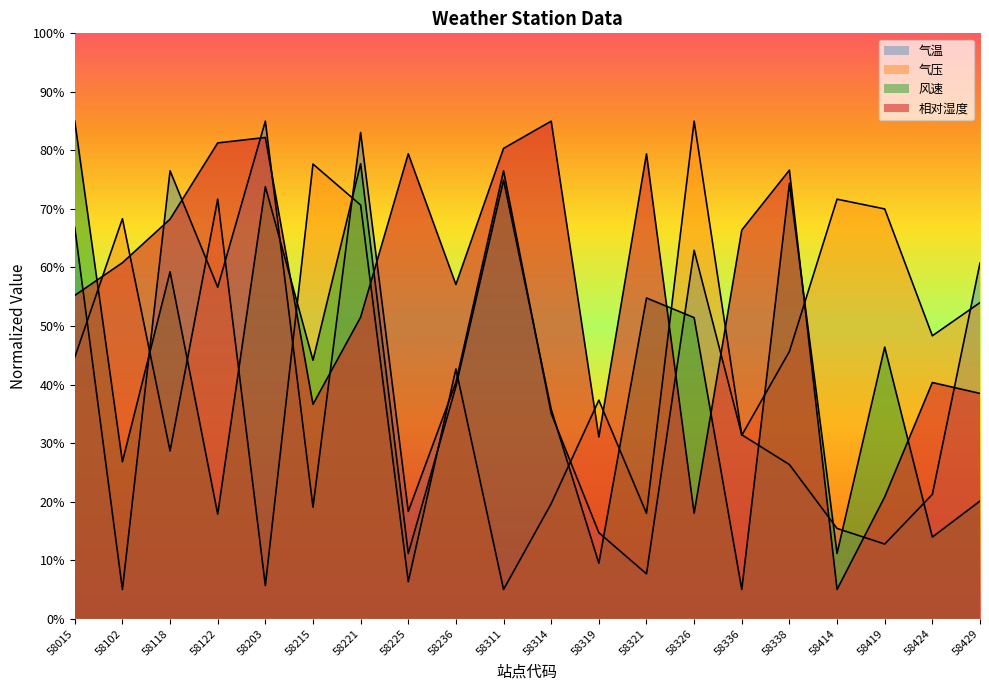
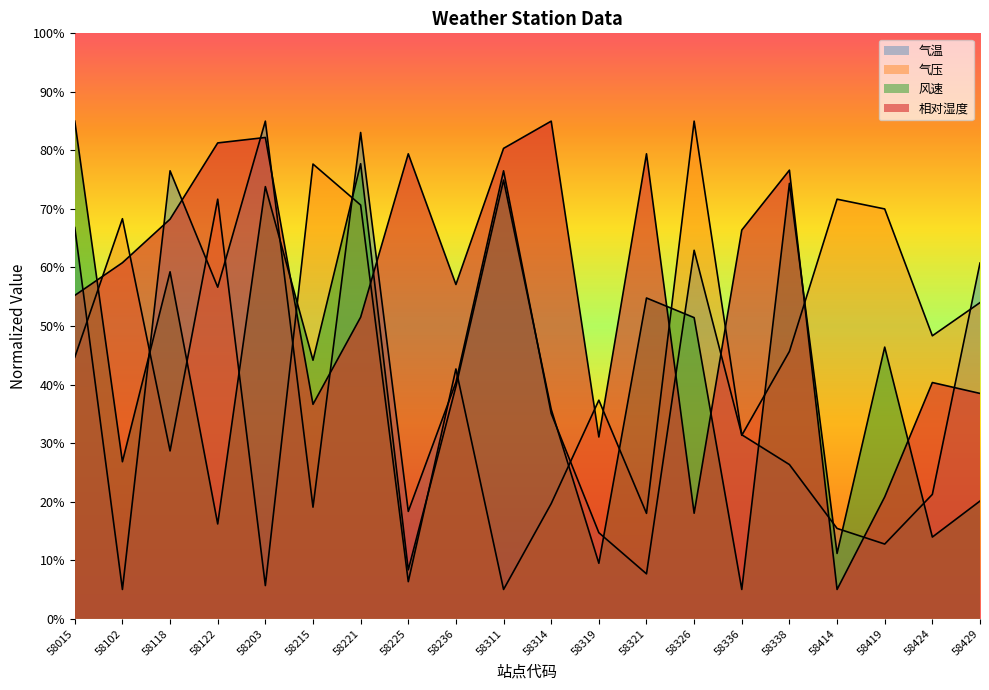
风速, 58122: 18% -> 16%
风速, 58225: 11% -> 8%
